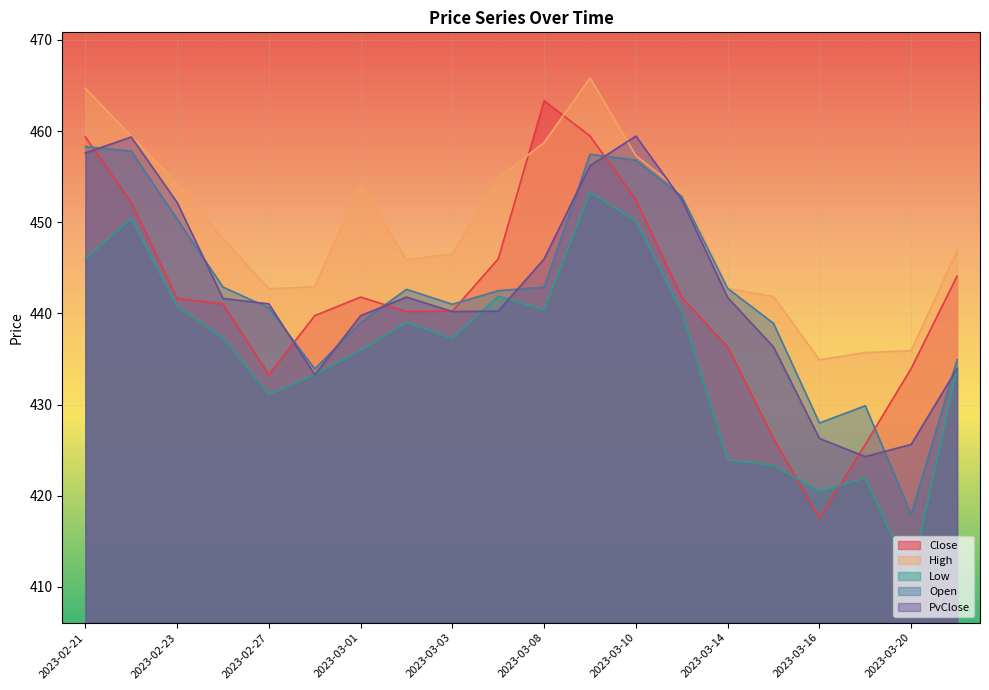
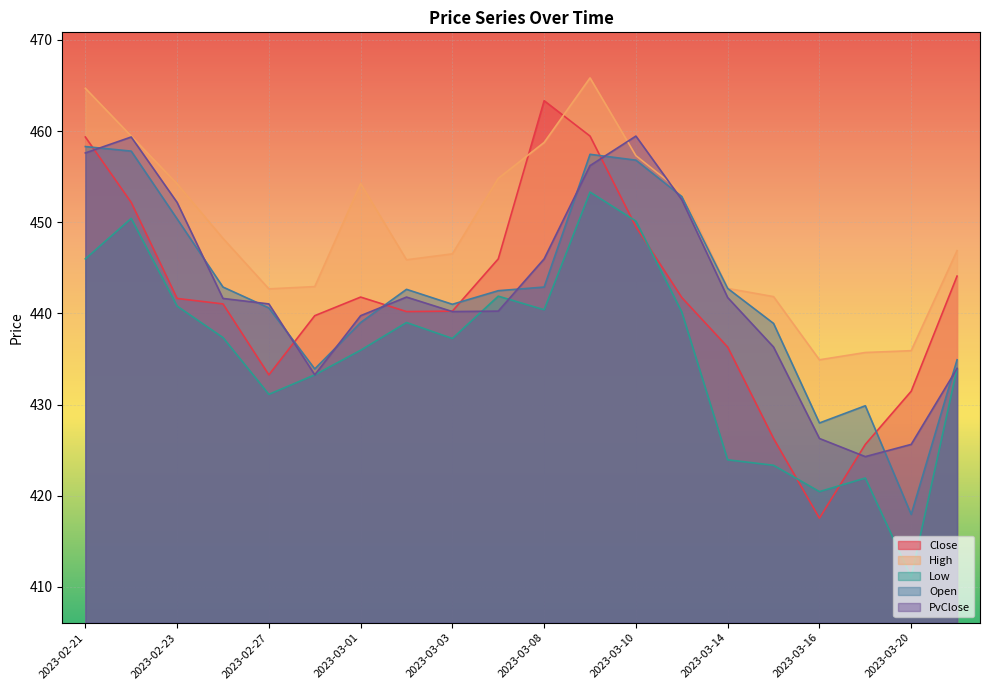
Close, 2023-03-10: 452 -> 450
Close, 2023-03-20: 434 -> 431
